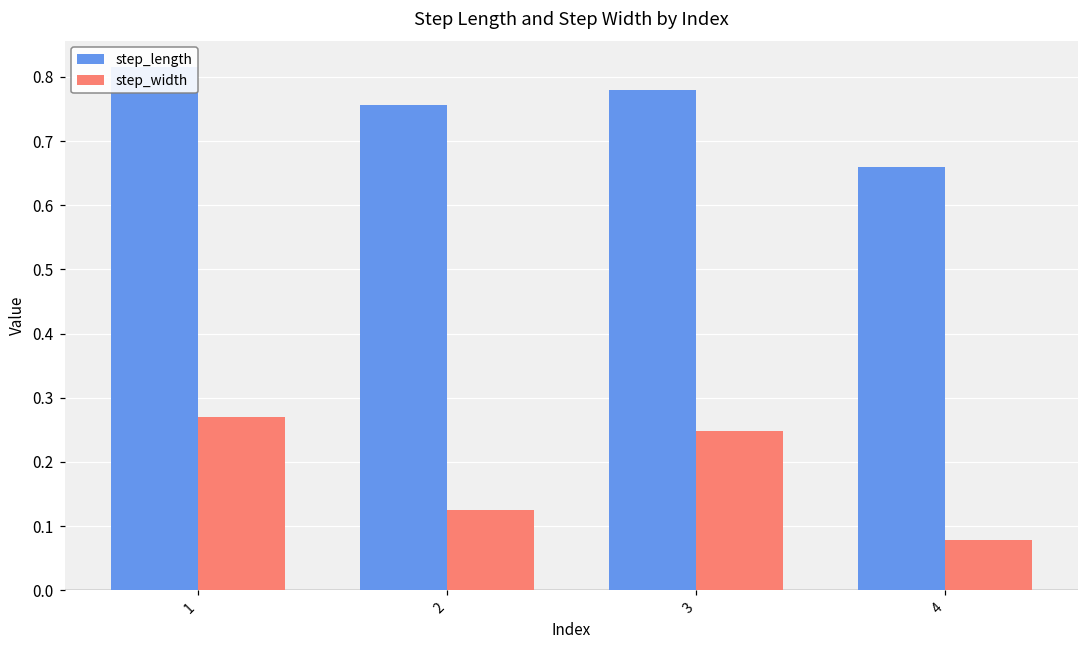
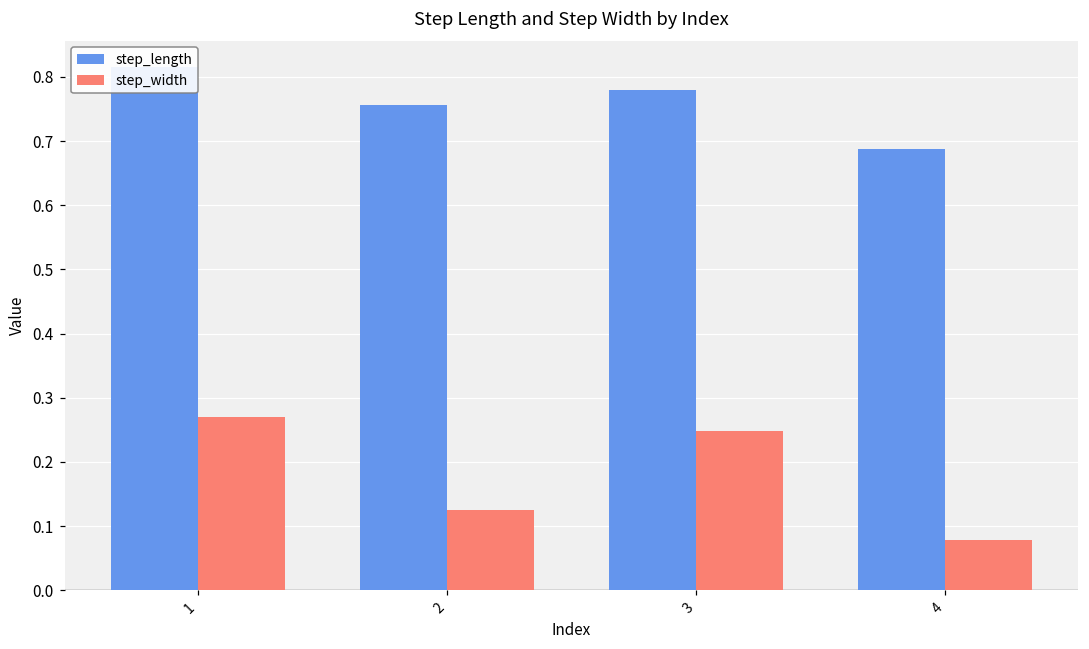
step_length, 4: 0.66 -> 0.69
